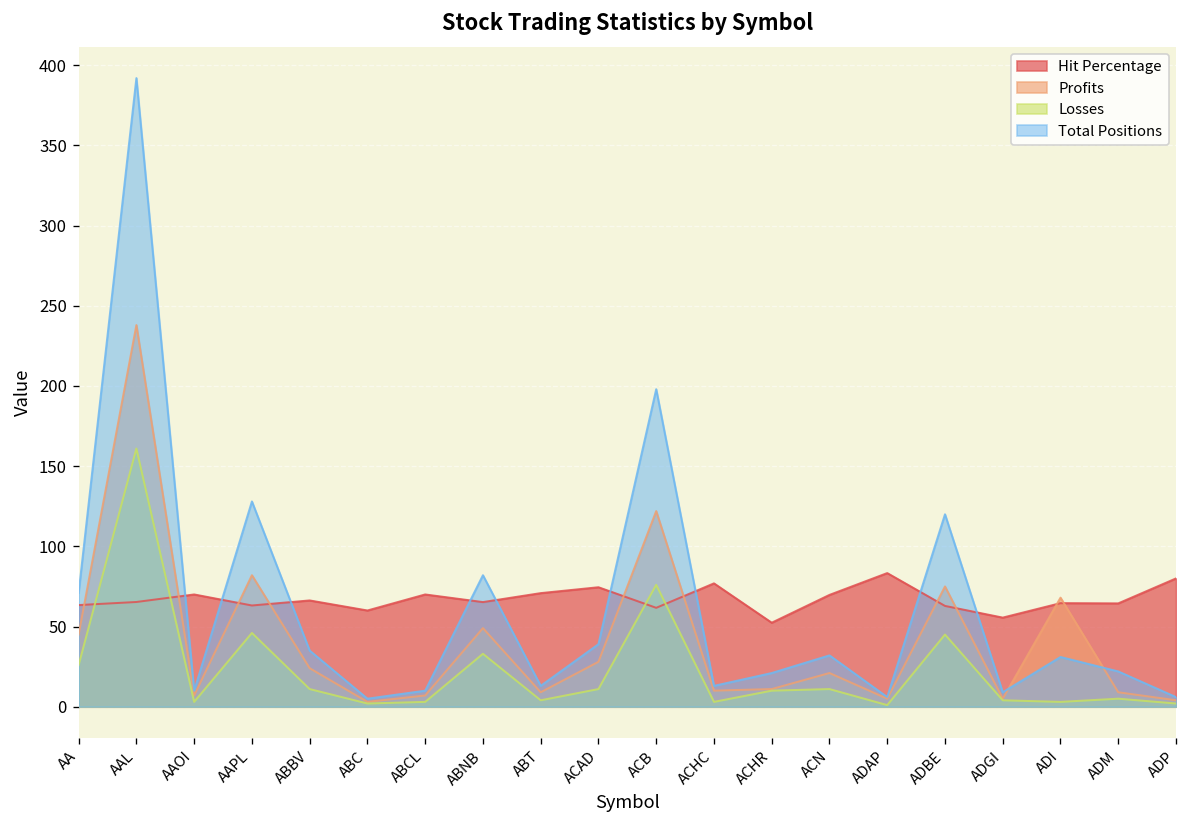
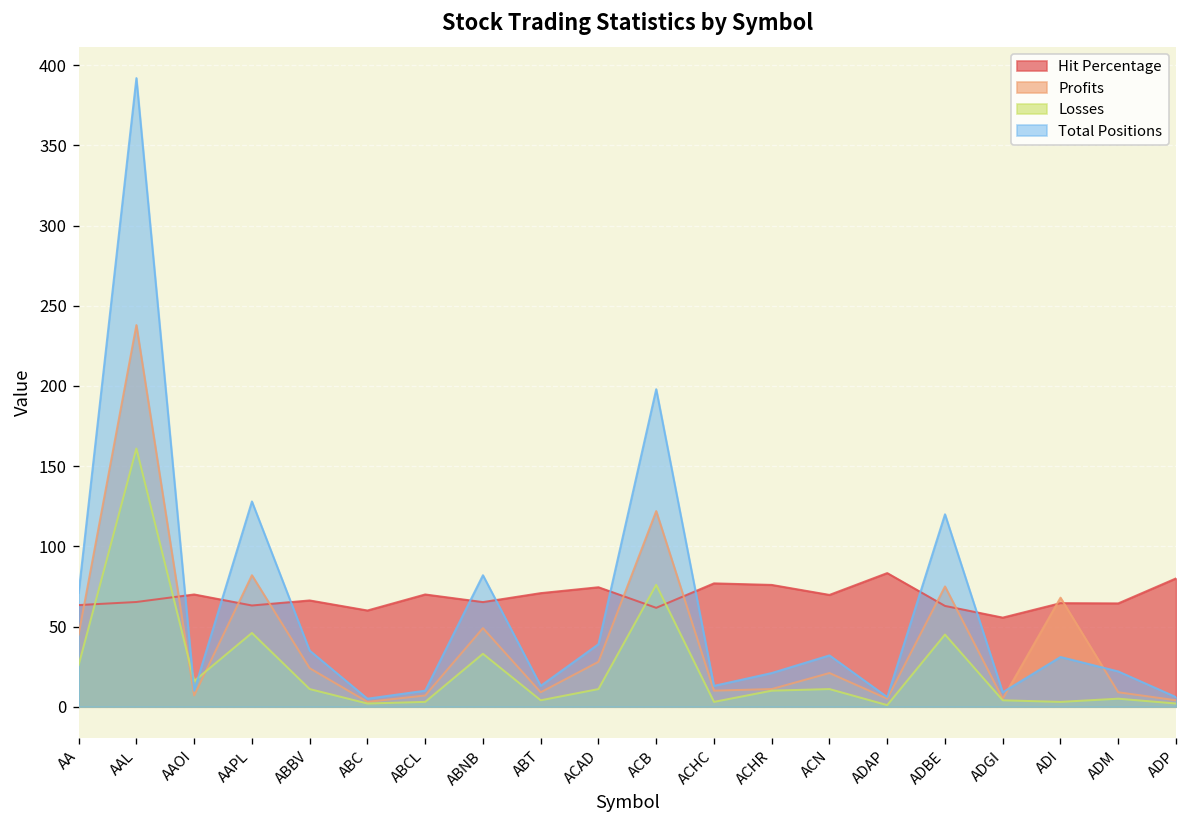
Losses, AAOI: 3 -> 16
Hit Percentage, ACHR: 52 -> 76
